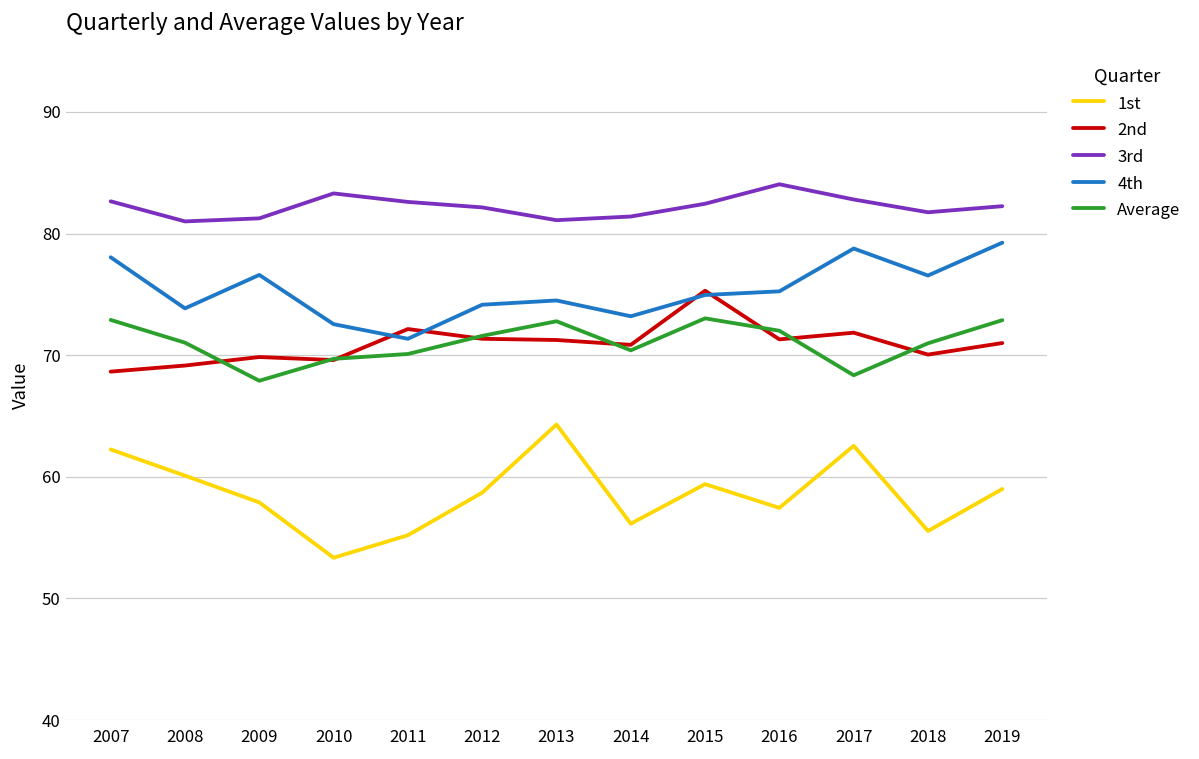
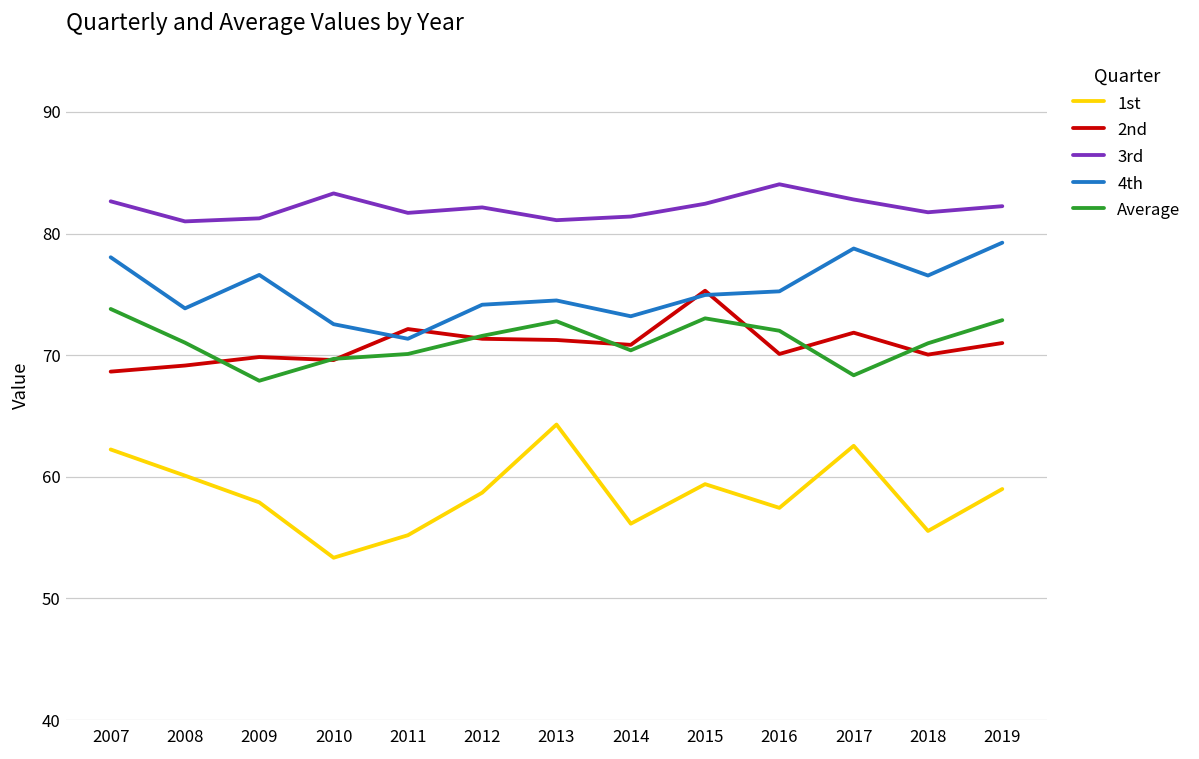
Average, 2007: 72.9 -> 73.8
3rd, 2011: 82.6 -> 81.7
2nd, 2016: 71.3 -> 70.1
